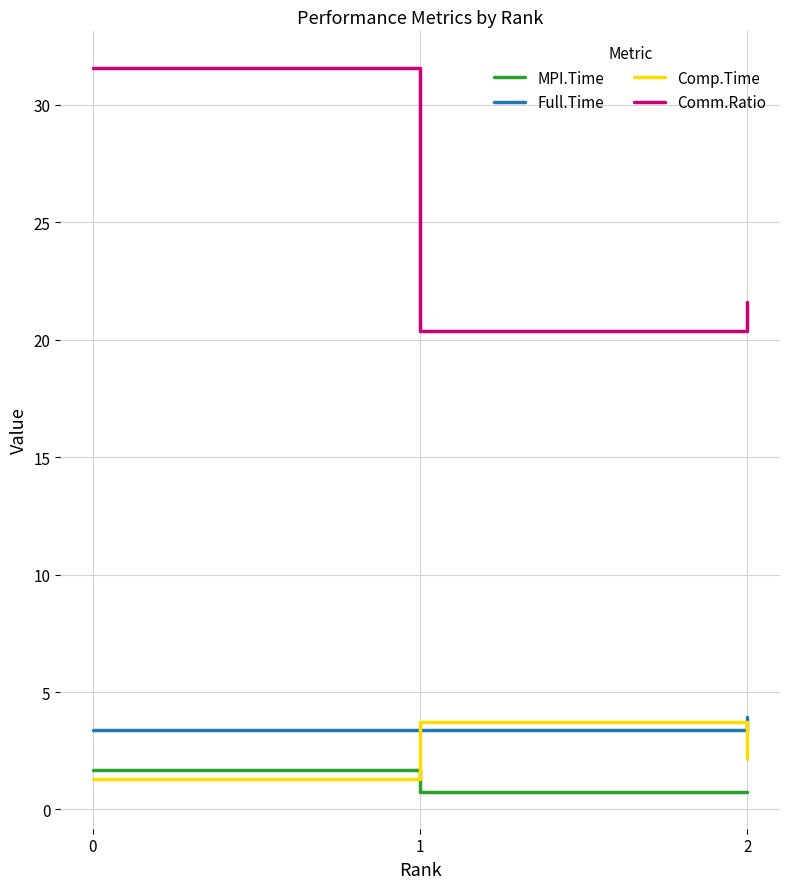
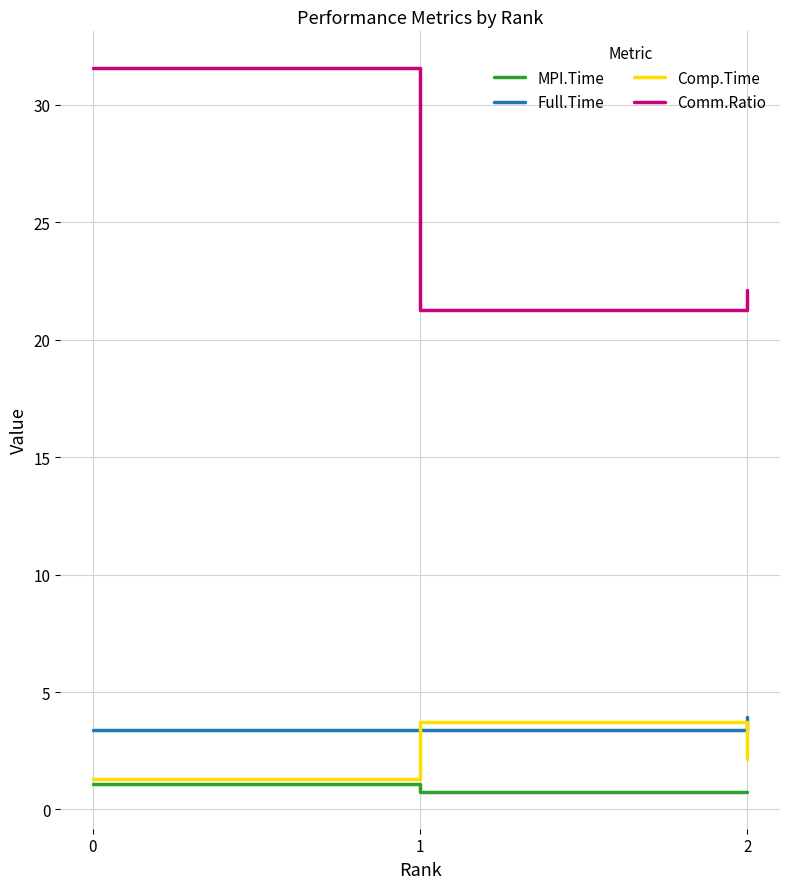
MPI.Time, 0: 1.7 -> 1.1
Comm.Ratio, 1: 20.4 -> 21.3
Comm.Ratio, 2: 21.6 -> 22.1
